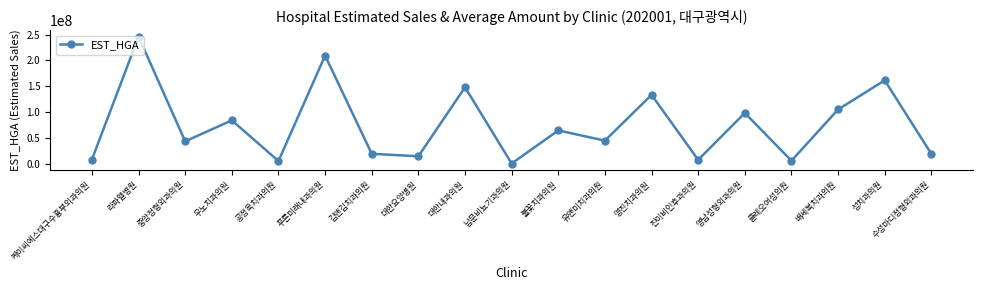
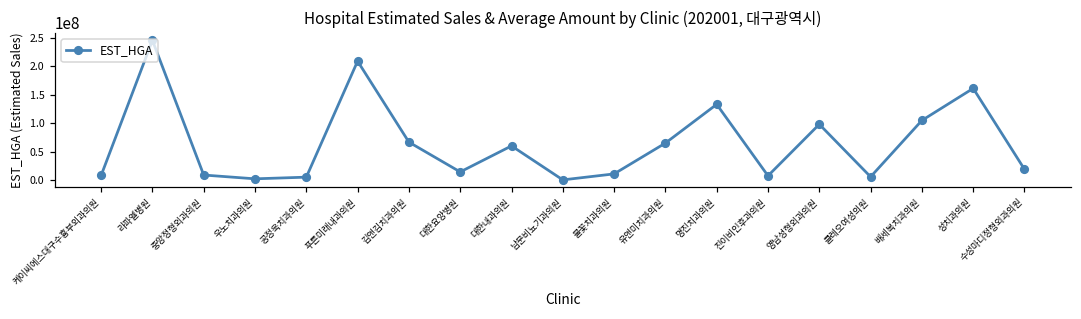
중앙정형외과의원: 40000000 -> 10000000
우노치과의원: 80000000 -> 0
김앤김치과의원: 20000000 -> 70000000
대한내과의원: 150000000 -> 60000000
불꽃치과의원: 60000000 -> 10000000
유앤미치과의원: 40000000 -> 70000000
